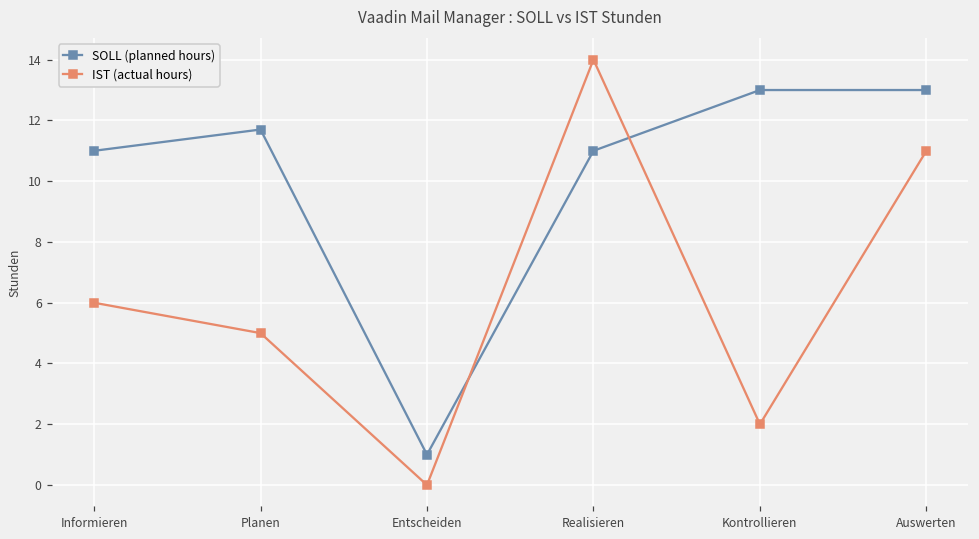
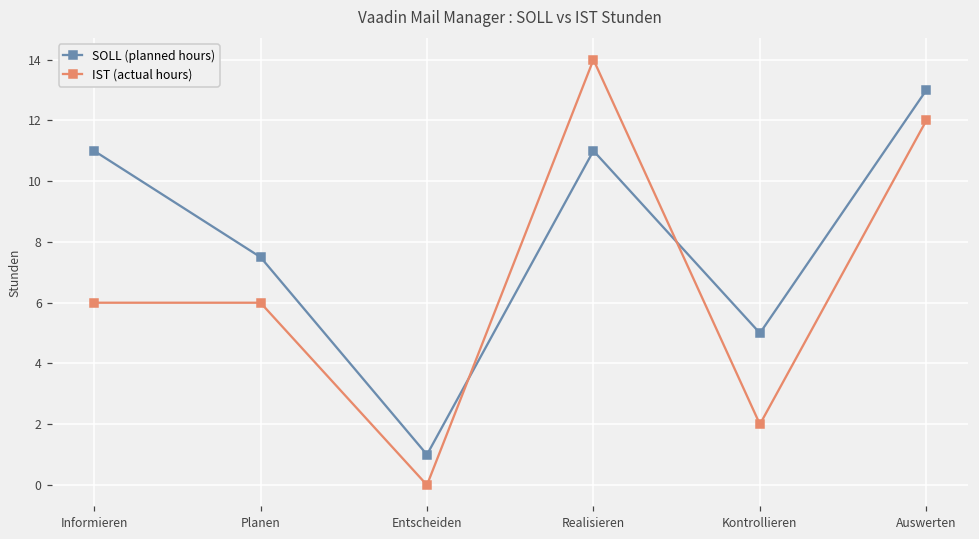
SOLL (planned hours), Planen: 11.7 -> 7.5
IST (actual hours), Planen: 5 -> 6
SOLL (planned hours), Kontrollieren: 13 -> 5
IST (actual hours), Auswerten: 11 -> 12
